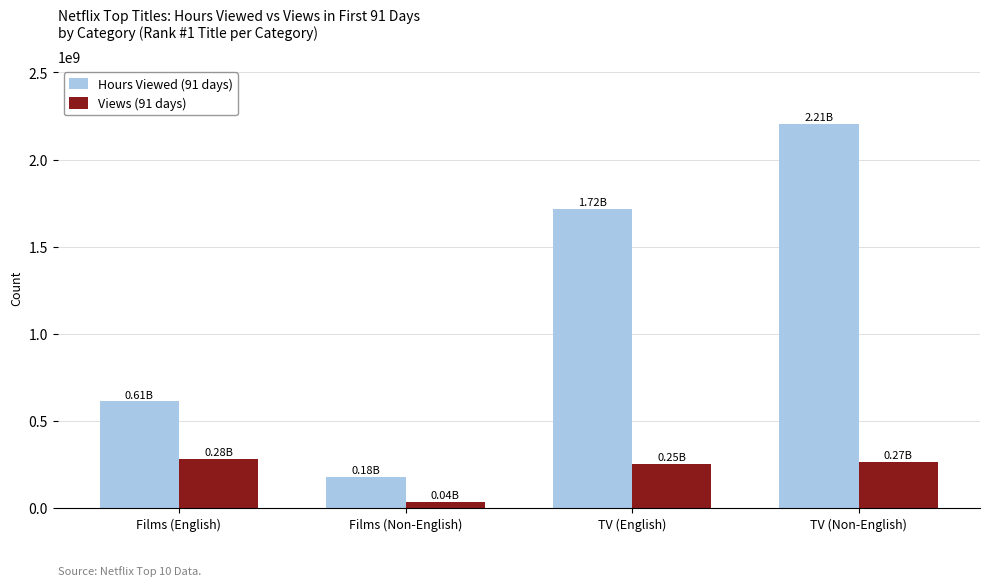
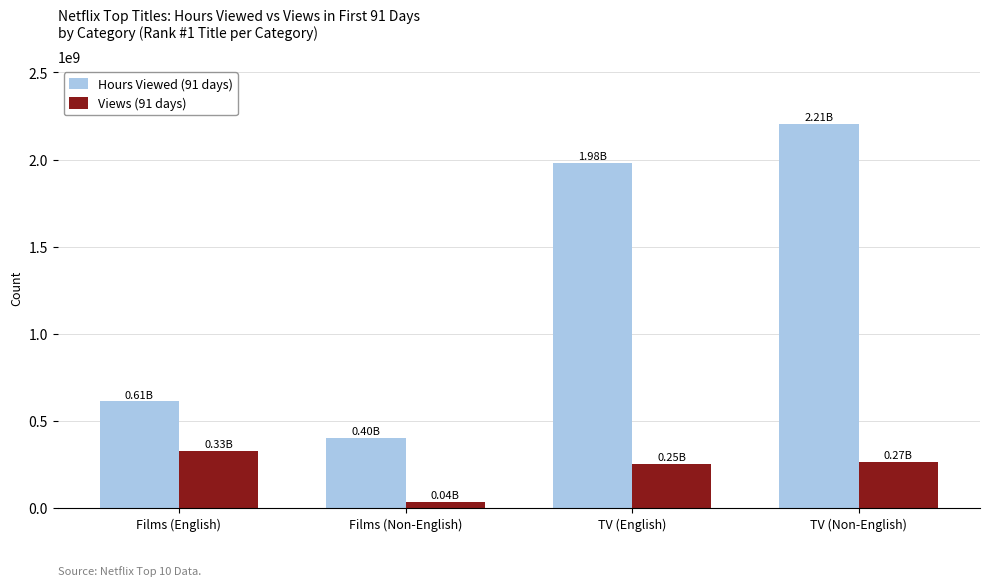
Views (91 days), Films (English): 0.28B -> 0.33B
Hours Viewed (91 days), Films (Non-English): 0.18B -> 0.40B
Hours Viewed (91 days), TV (English): 1.72B -> 1.98B
